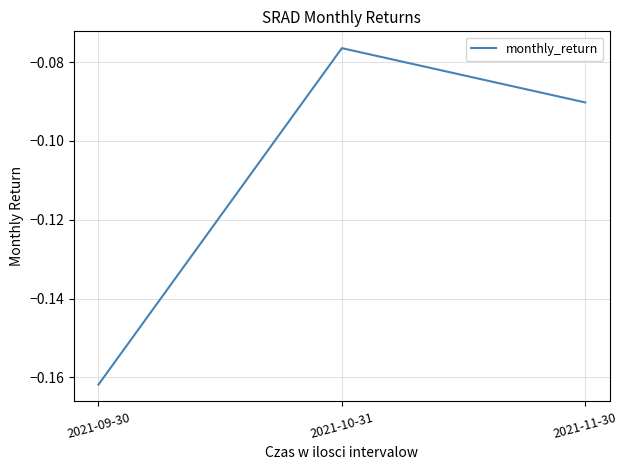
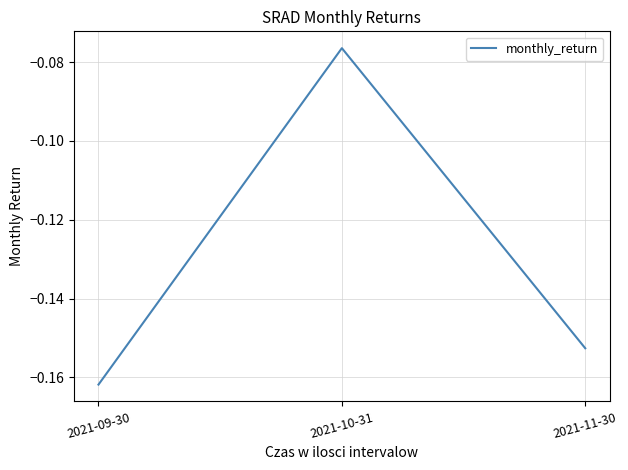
2021-11-30: -0.090 -> -0.153
